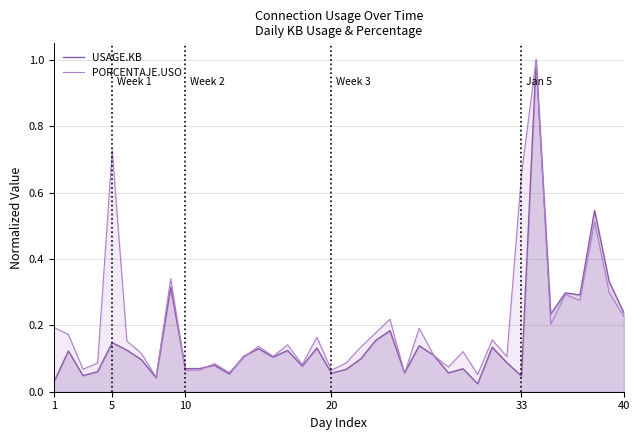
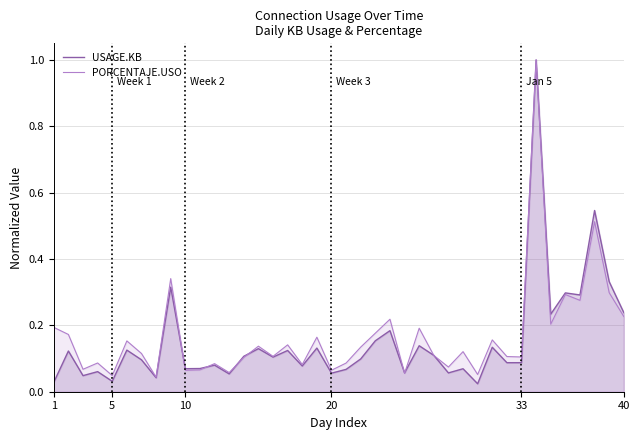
USAGE.KB, 5: 0.15 -> 0.03
PORCENTAJE.USO, 5: 0.73 -> 0.05
USAGE.KB, 33: 0.05 -> 0.09
PORCENTAJE.USO, 33: 0.66 -> 0.10
